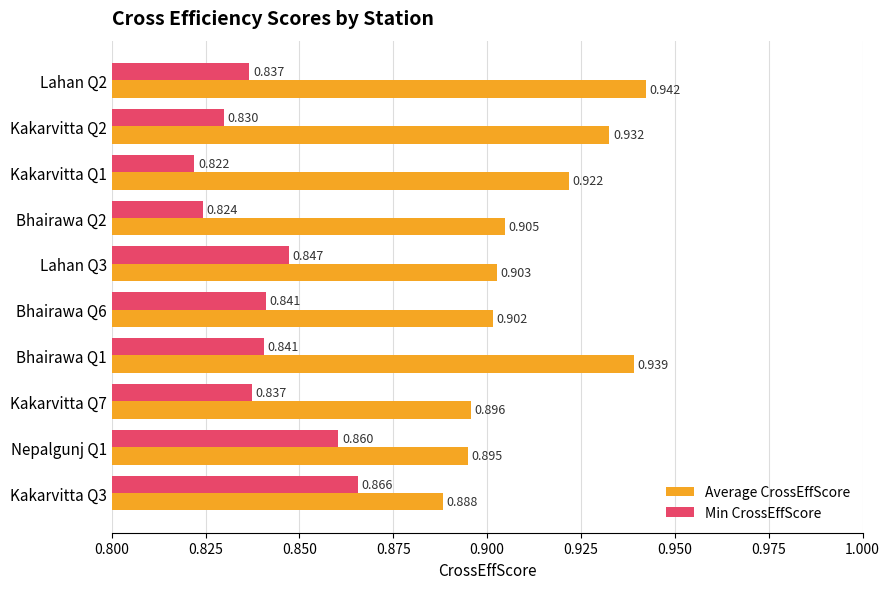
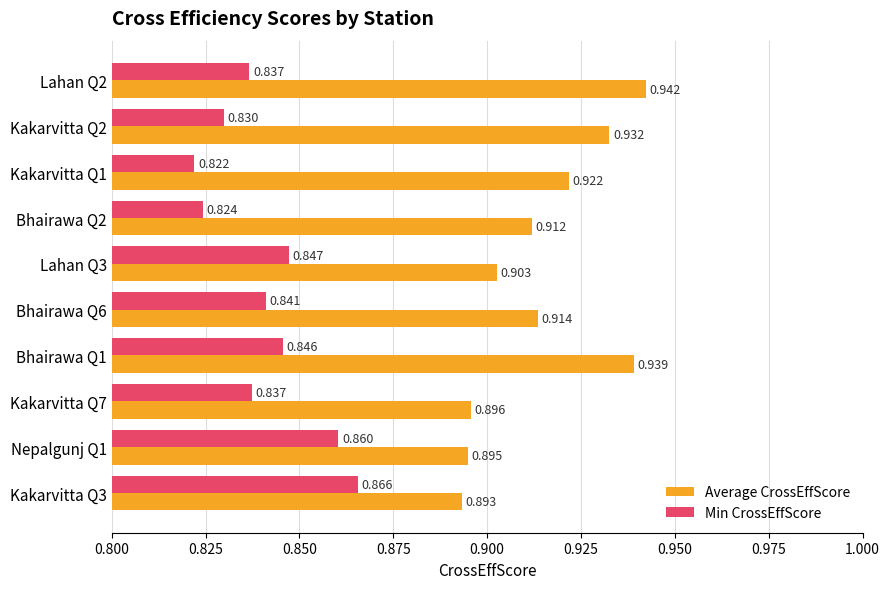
Average CrossEffScore, Bhairawa Q2: 0.905 -> 0.912
Average CrossEffScore, Bhairawa Q6: 0.902 -> 0.914
Min CrossEffScore, Bhairawa Q1: 0.841 -> 0.846
Average CrossEffScore, Kakarvitta Q3: 0.888 -> 0.893
